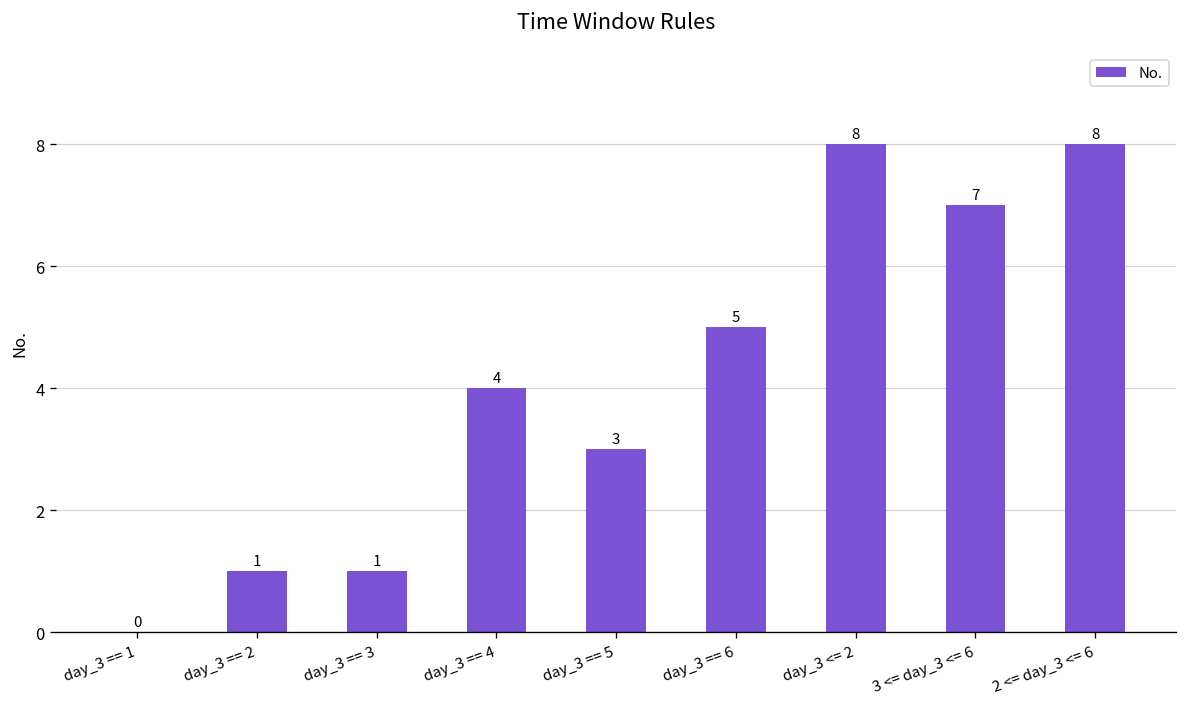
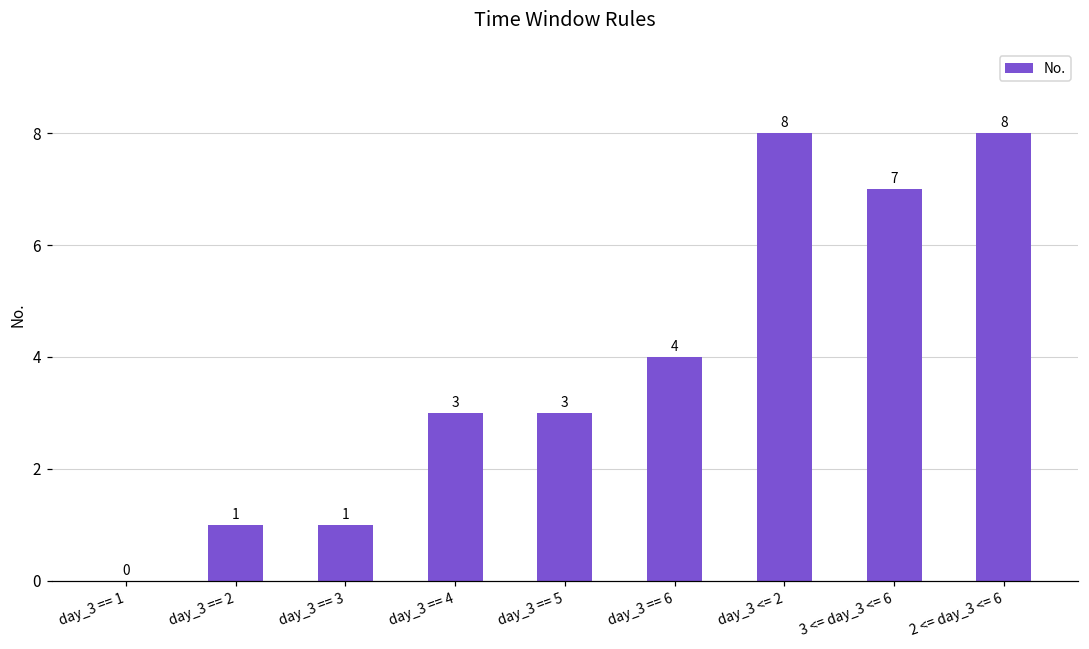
day_3 == 4: 4 -> 3
day_3 == 6: 5 -> 4
